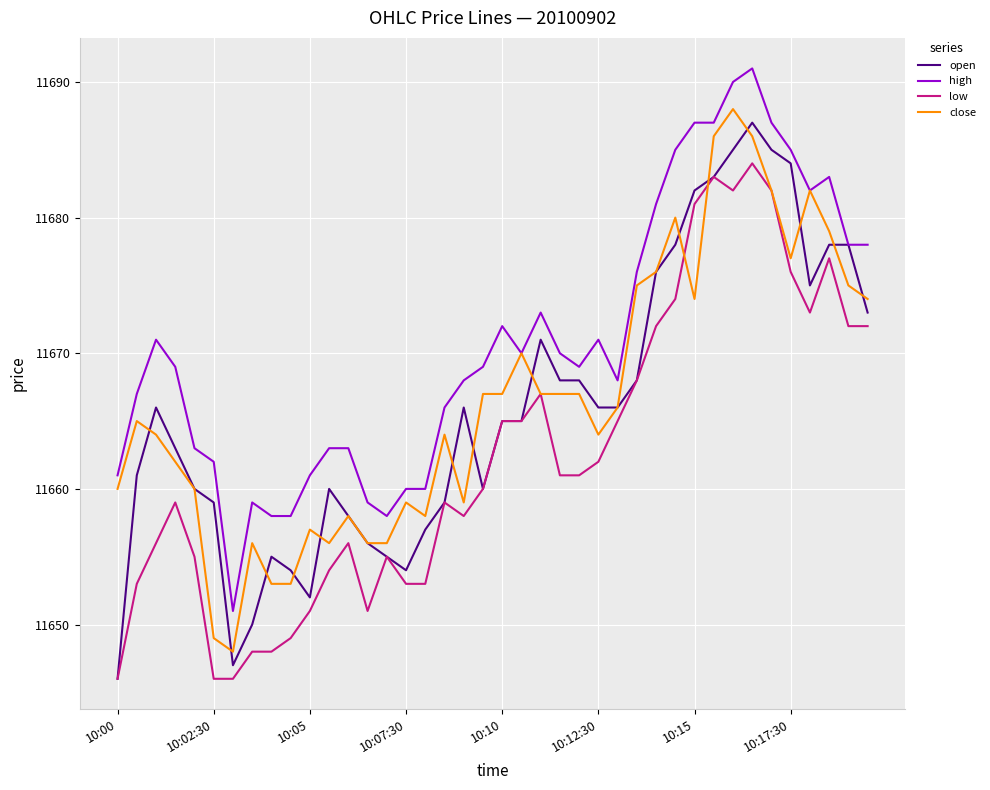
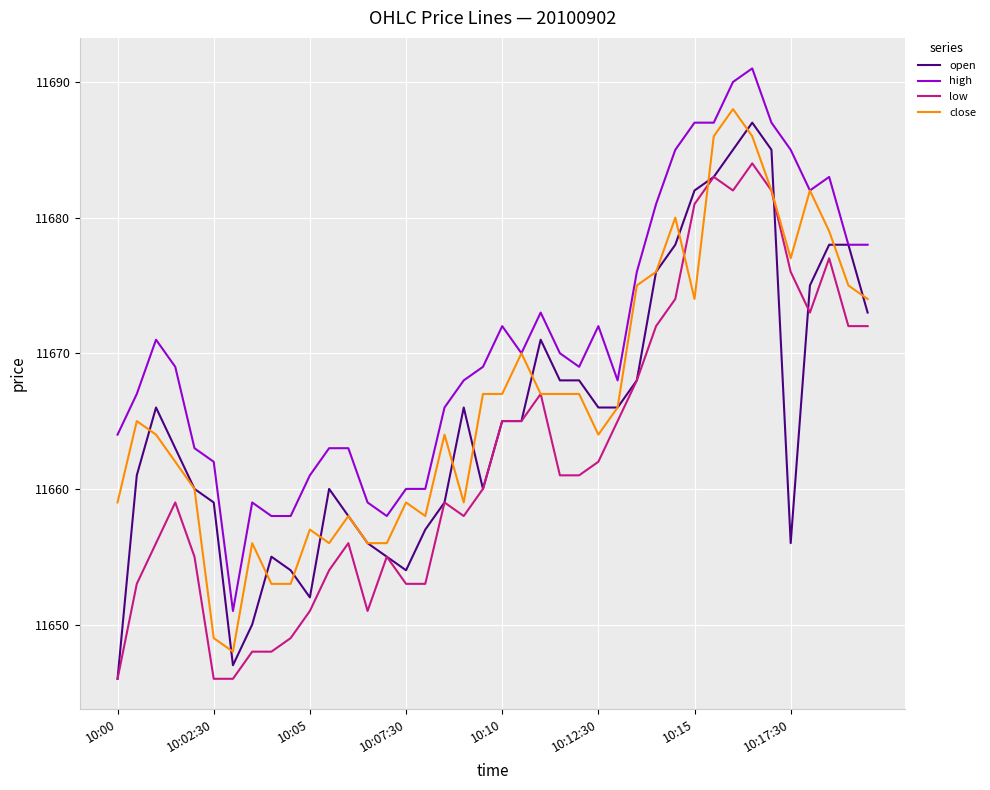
high, 10:00: 11661 -> 11664
close, 10:00: 11660 -> 11659
high, 10:12:30: 11671 -> 11672
open, 10:17:30: 11684 -> 11656
